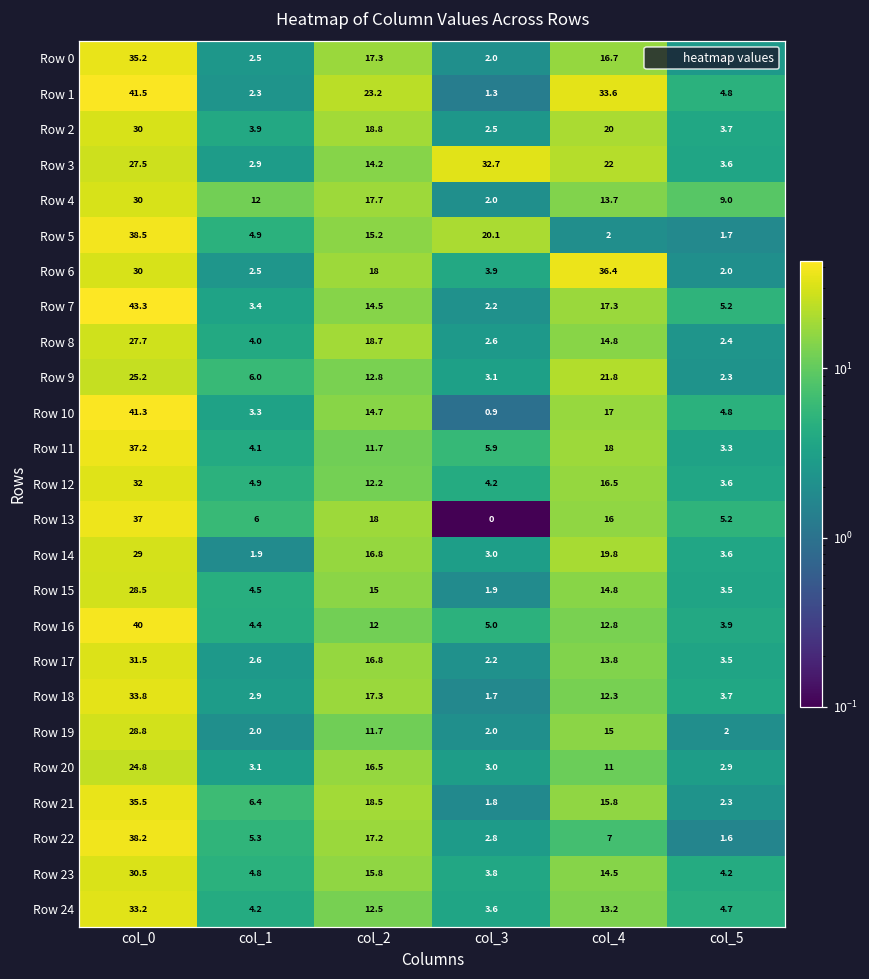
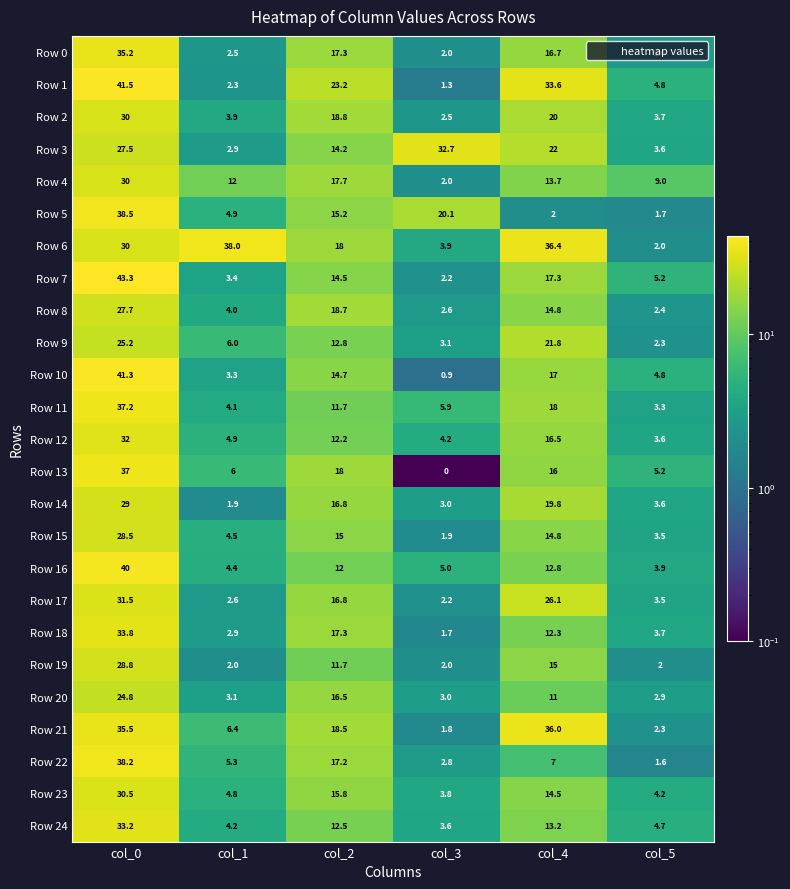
Row 6, col_1: 2.5 -> 38.0
Row 17, col_4: 13.8 -> 26.1
Row 21, col_4: 15.8 -> 36.0
